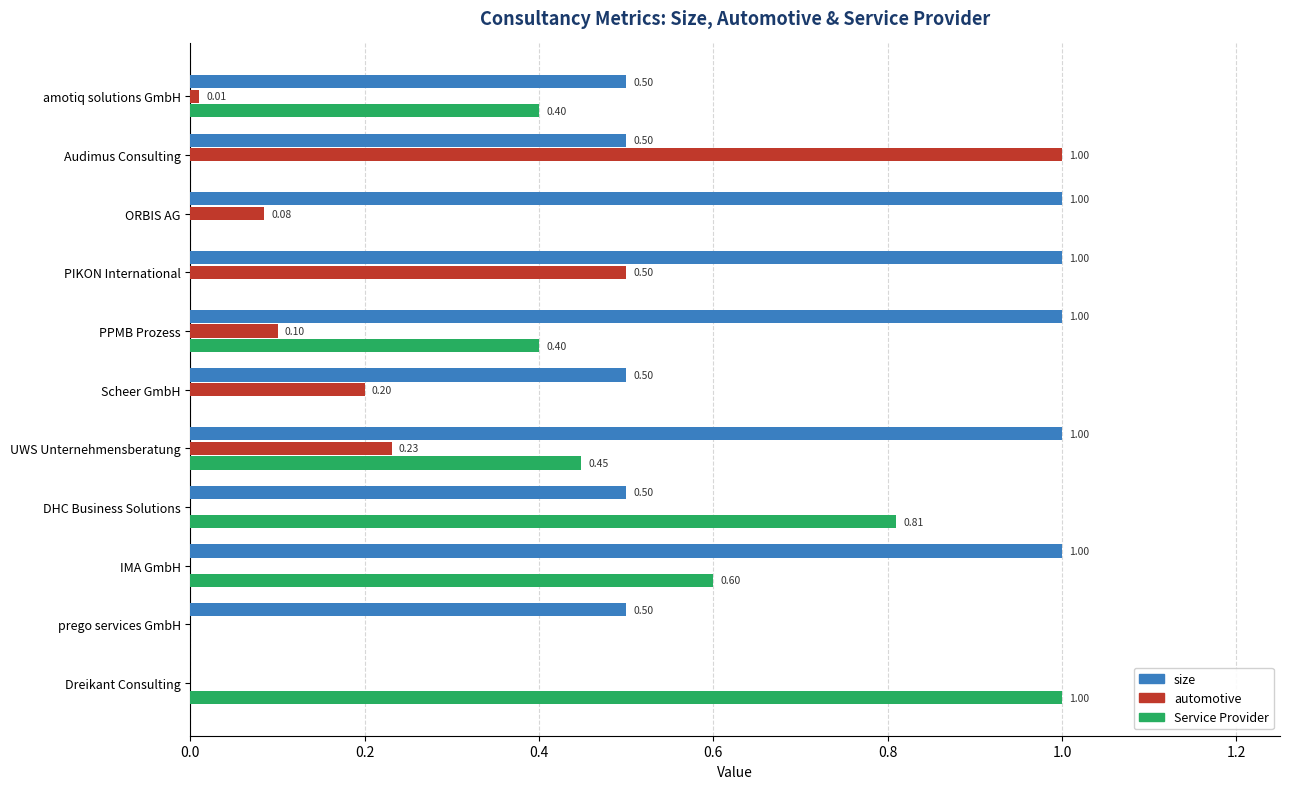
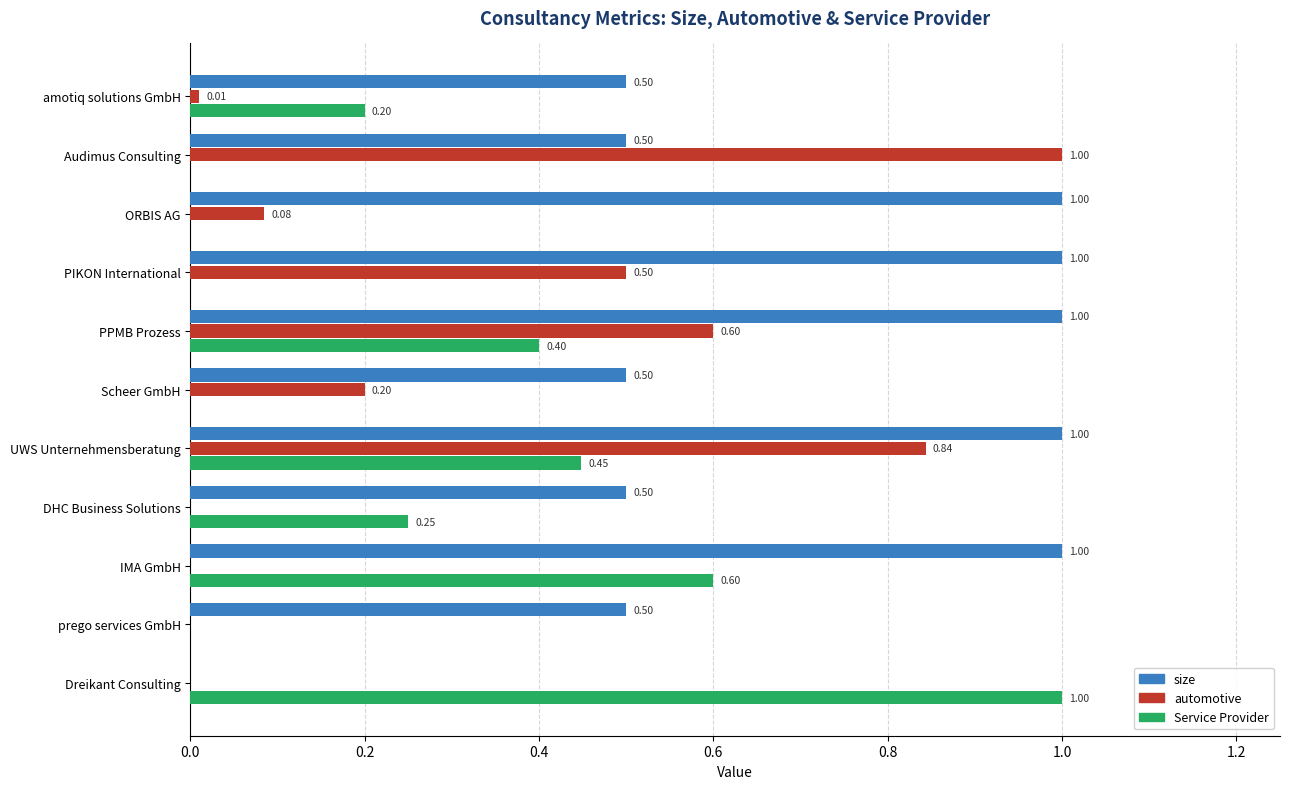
Service Provider, amotiq solutions GmbH: 0.40 -> 0.20
automotive, PPMB Prozess: 0.10 -> 0.60
automotive, UWS Unternehmensberatung: 0.23 -> 0.84
Service Provider, DHC Business Solutions: 0.81 -> 0.25
